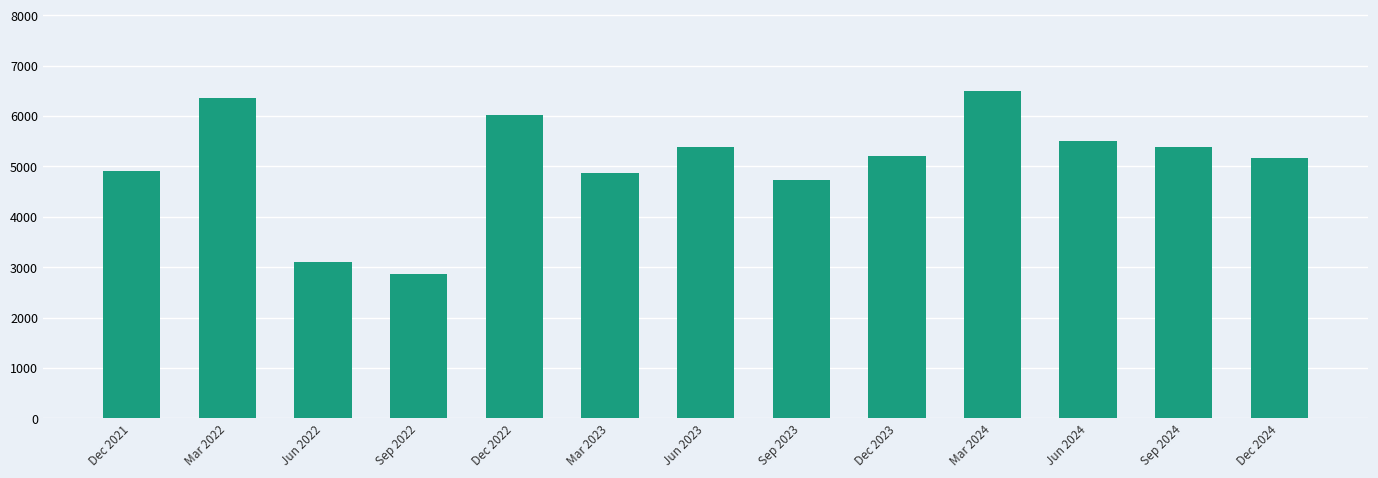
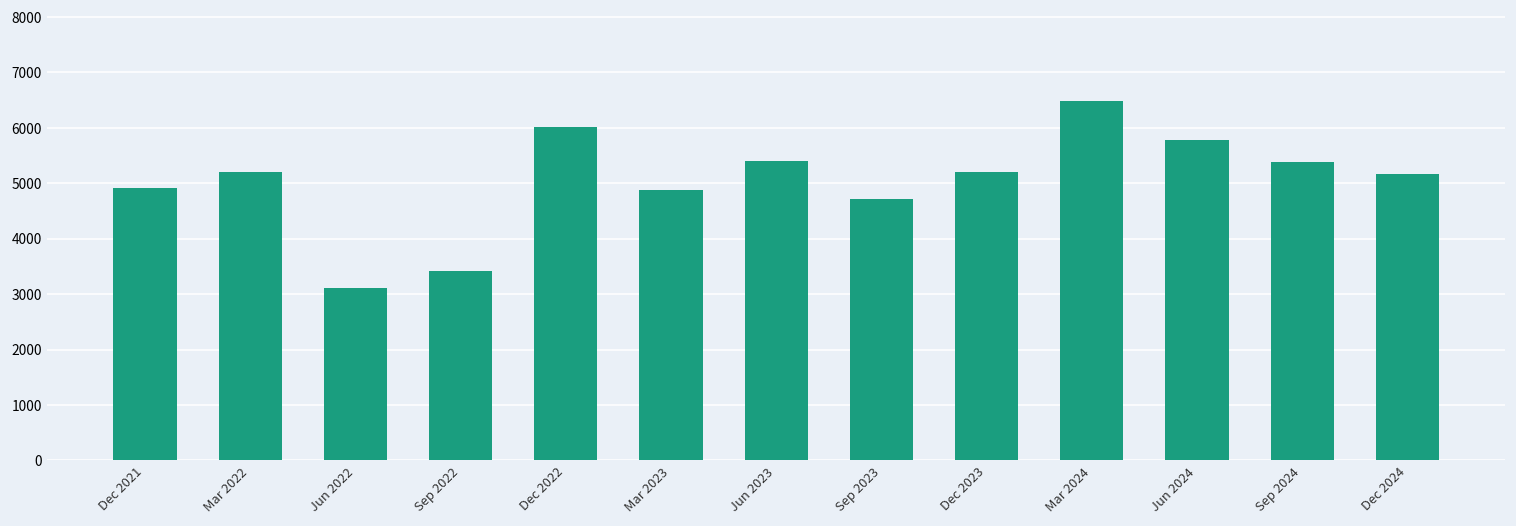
Mar 2022: 6400 -> 5200
Sep 2022: 2900 -> 3400
Jun 2024: 5500 -> 5800
